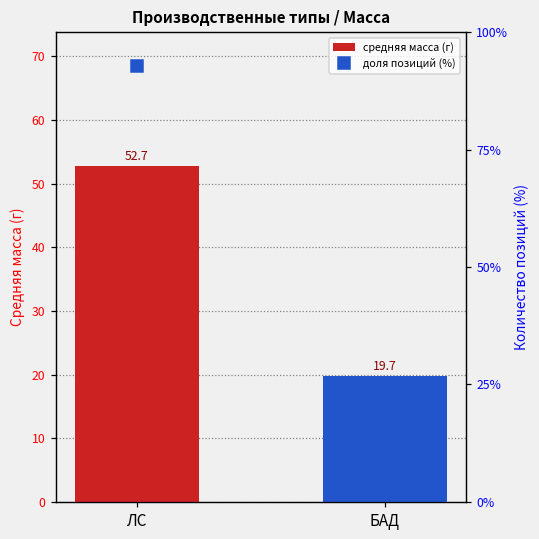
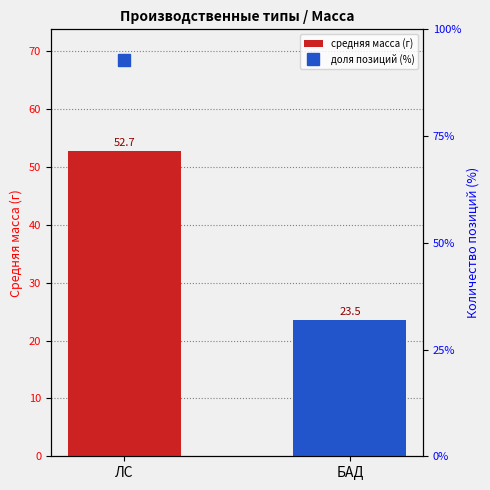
средняя масса (г), БАД: 19.7 -> 23.5
